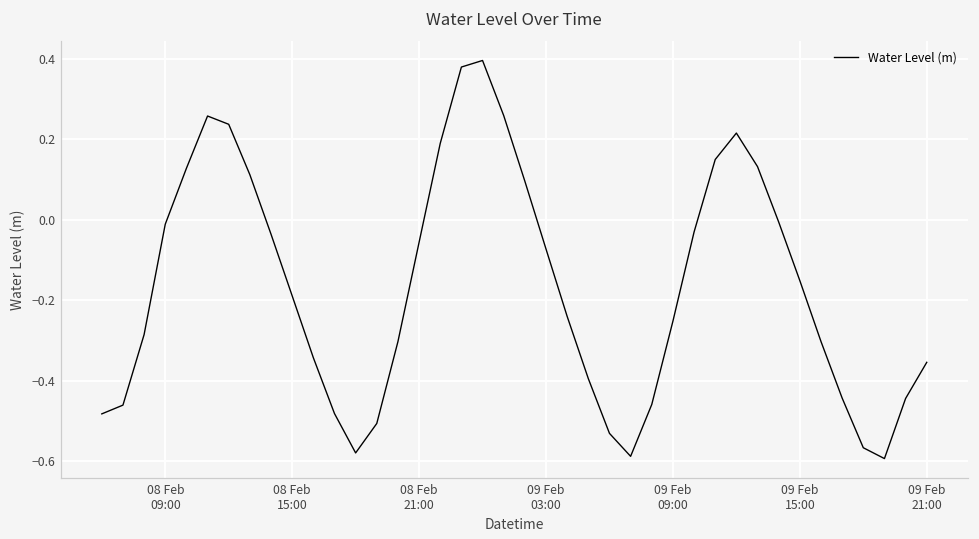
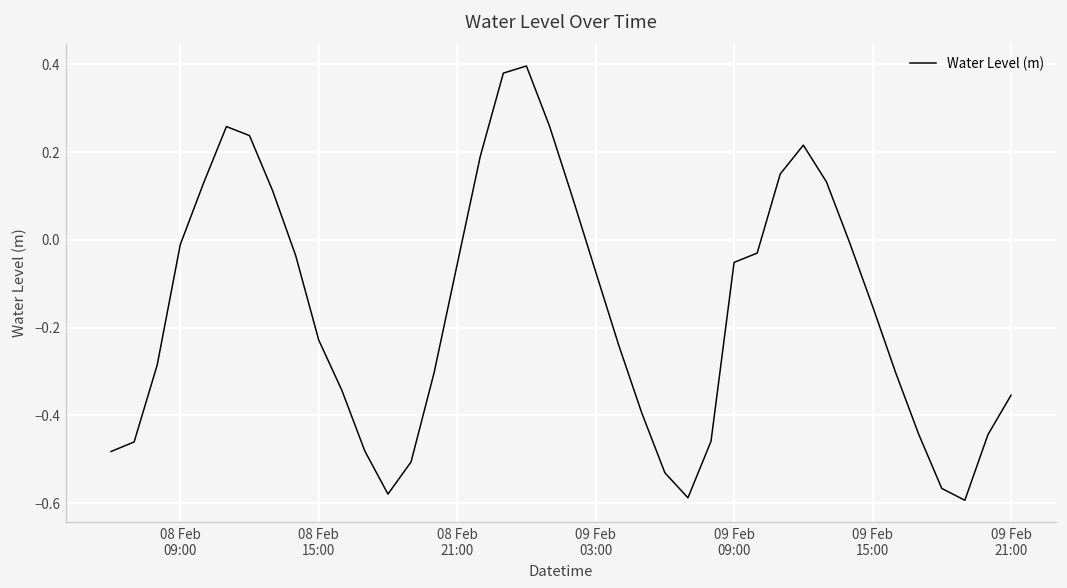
08 Feb 15:00: -0.19 -> -0.23
09 Feb 09:00: -0.25 -> -0.05
